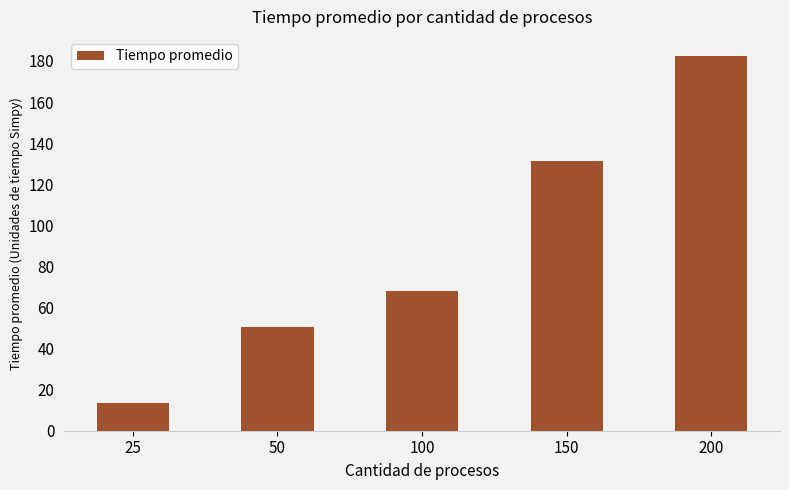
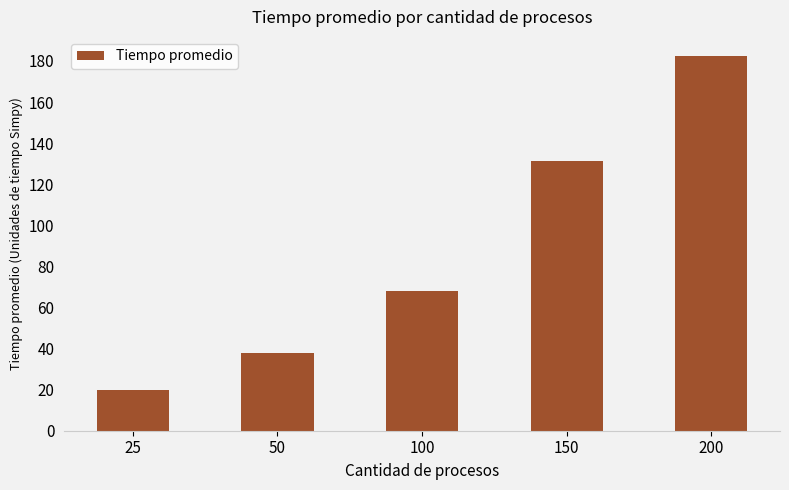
25: 14 -> 20
50: 51 -> 38
